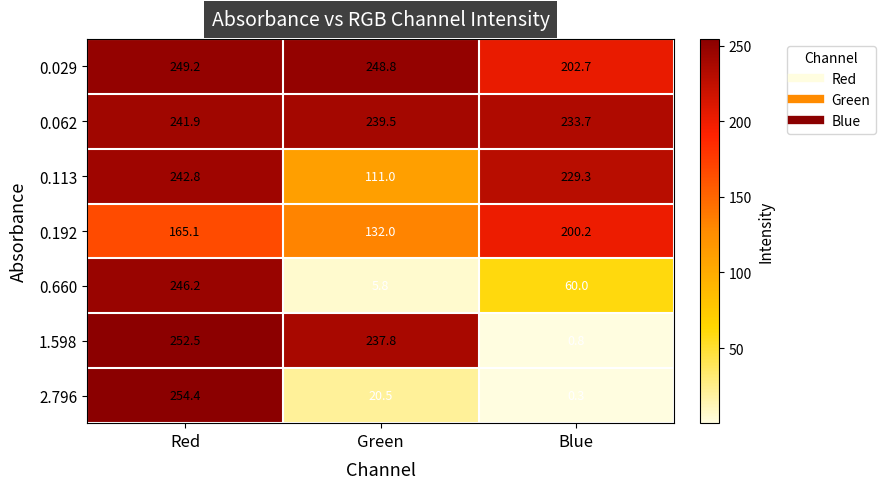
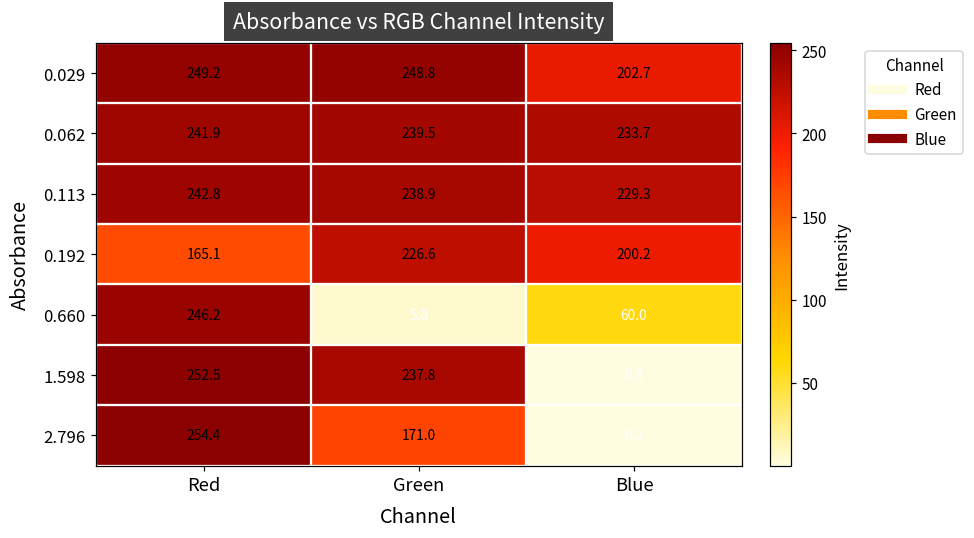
0.113, Green: 111.0 -> 238.9
0.192, Green: 132.0 -> 226.6
2.796, Green: 20.5 -> 171.0
